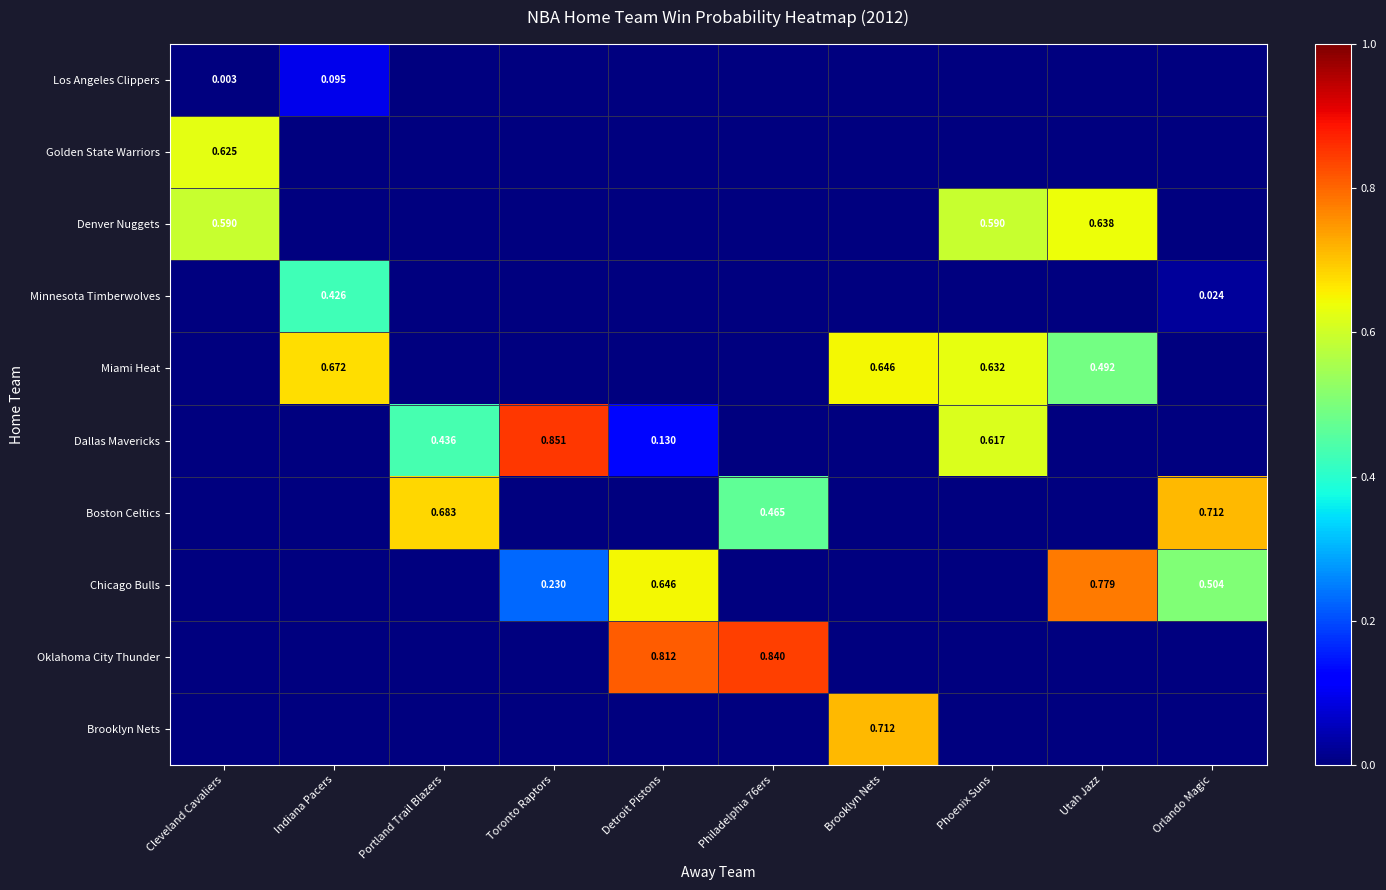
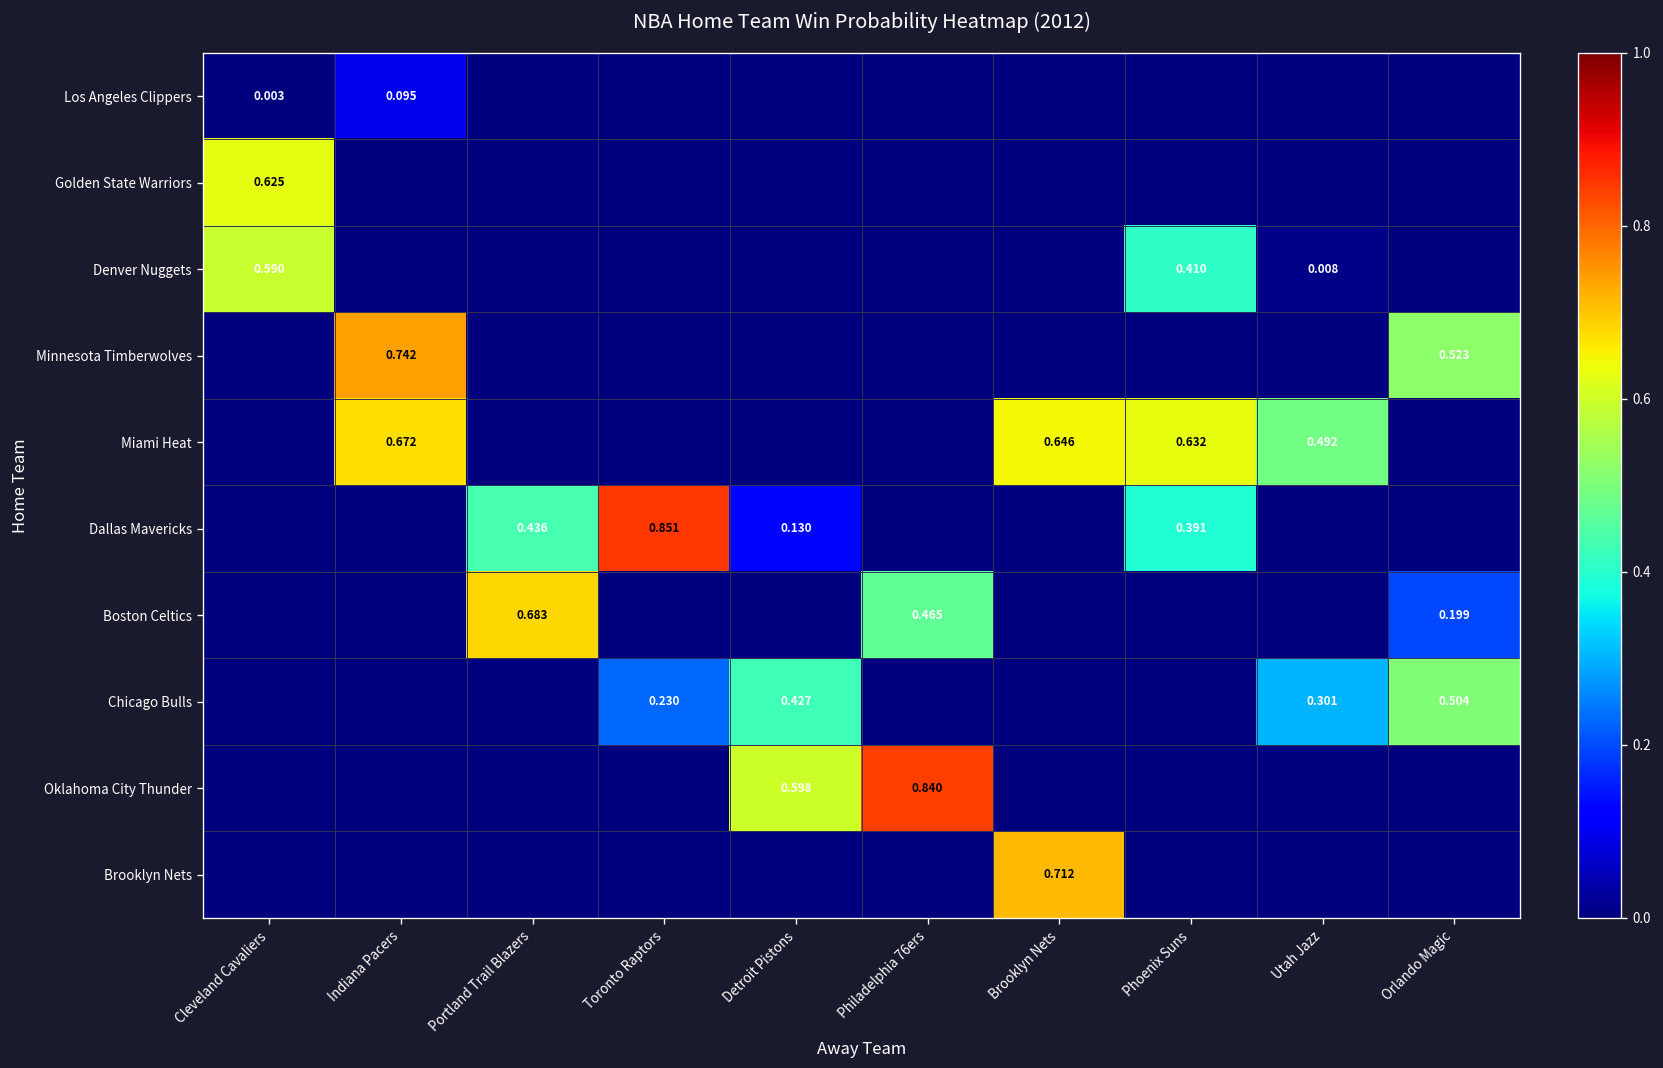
Denver Nuggets, Phoenix Suns: 0.590 -> 0.410
Denver Nuggets, Utah Jazz: 0.638 -> 0.008
Minnesota Timberwolves, Indiana Pacers: 0.426 -> 0.742
Minnesota Timberwolves, Orlando Magic: 0.024 -> 0.523
Dallas Mavericks, Phoenix Suns: 0.617 -> 0.391
Boston Celtics, Orlando Magic: 0.712 -> 0.199
Chicago Bulls, Detroit Pistons: 0.646 -> 0.427
Chicago Bulls, Utah Jazz: 0.779 -> 0.301
Oklahoma City Thunder, Detroit Pistons: 0.812 -> 0.598
